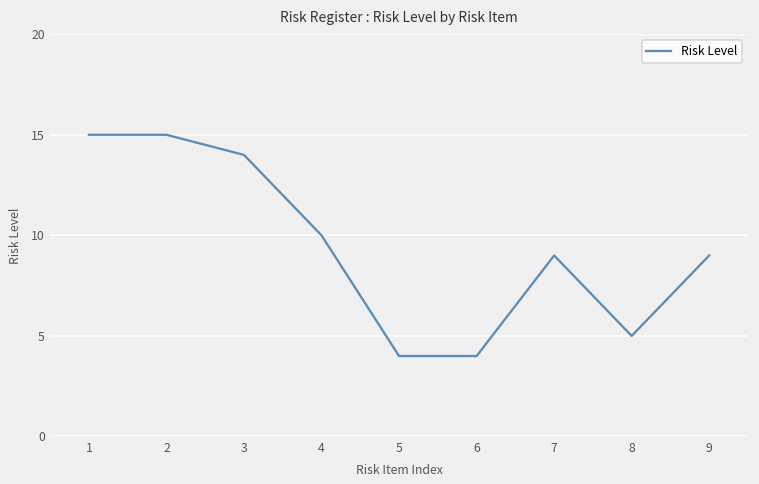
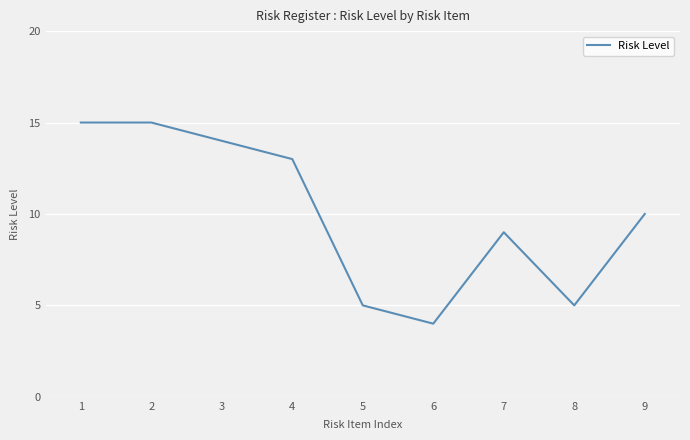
4: 10 -> 13
5: 4 -> 5
9: 9 -> 10
